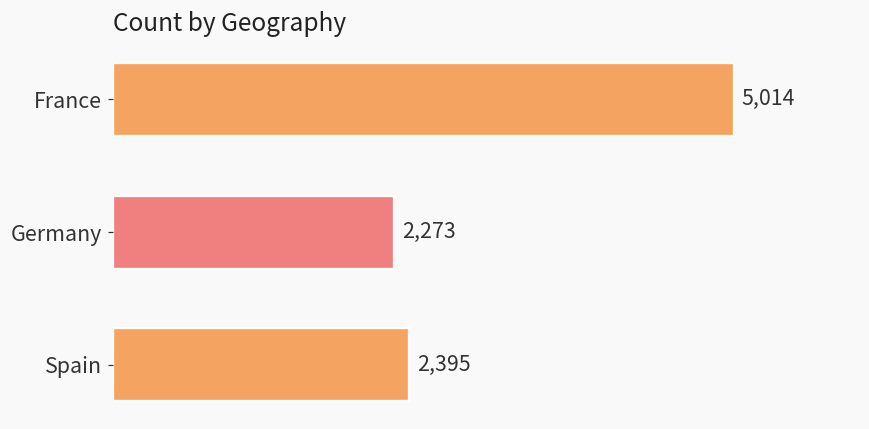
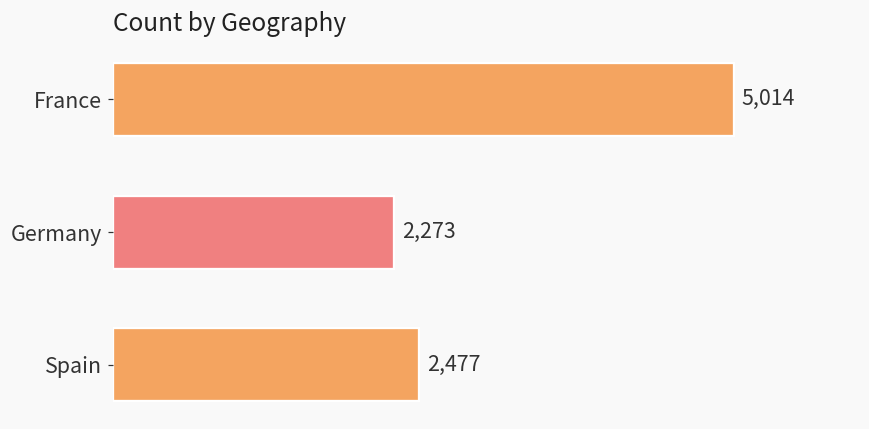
Spain: 2,395 -> 2,477
